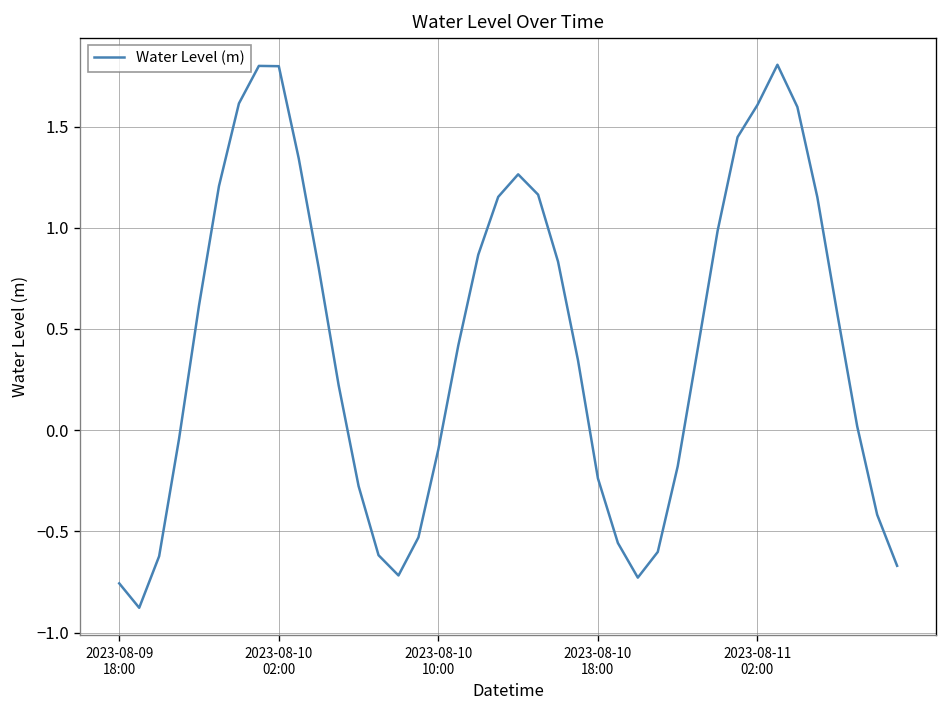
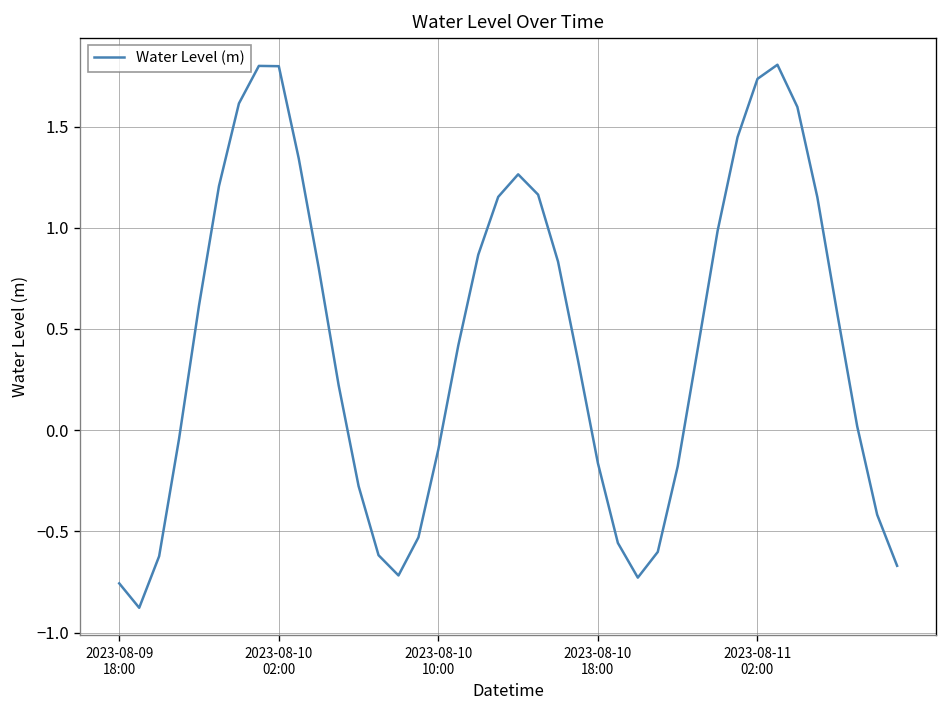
2023-08-10 18:00: -0.24 -> -0.16
2023-08-11 02:00: 1.61 -> 1.74
